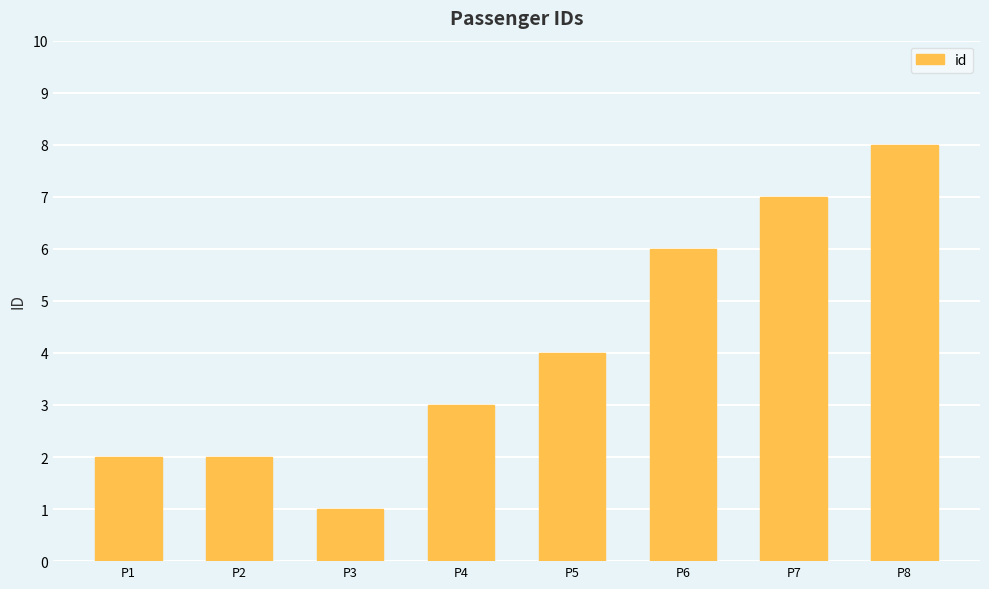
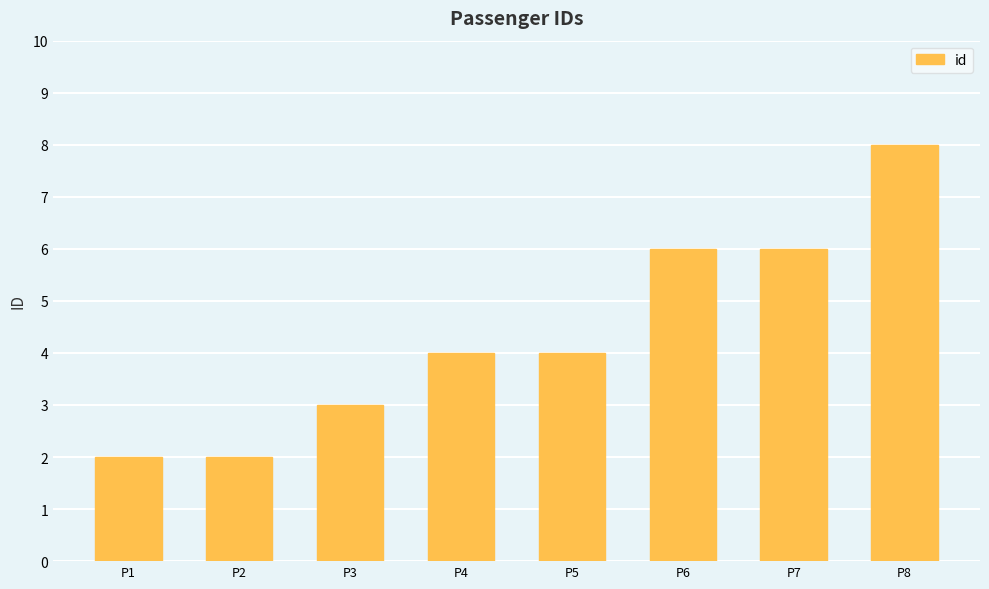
P3: 1 -> 3
P4: 3 -> 4
P7: 7 -> 6
